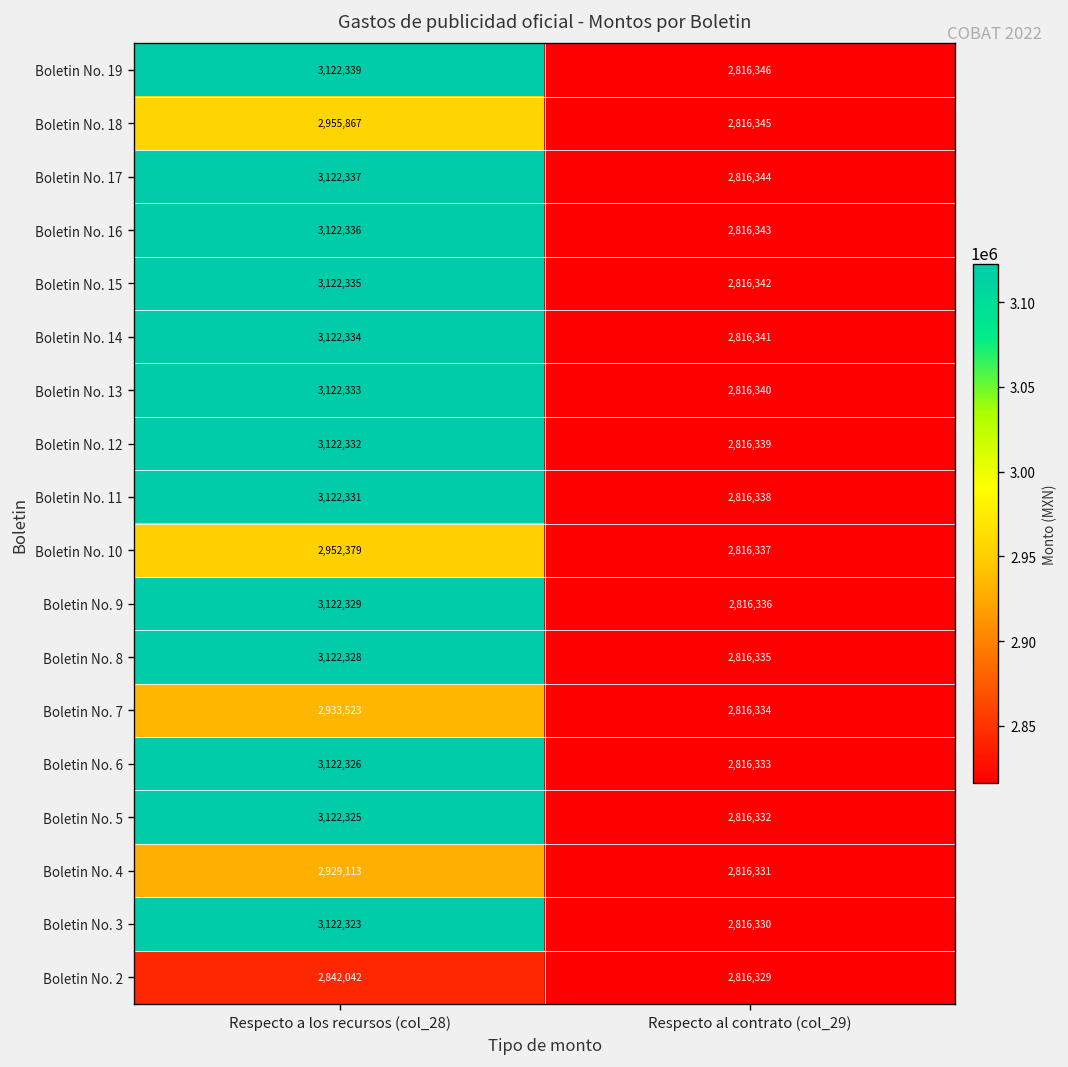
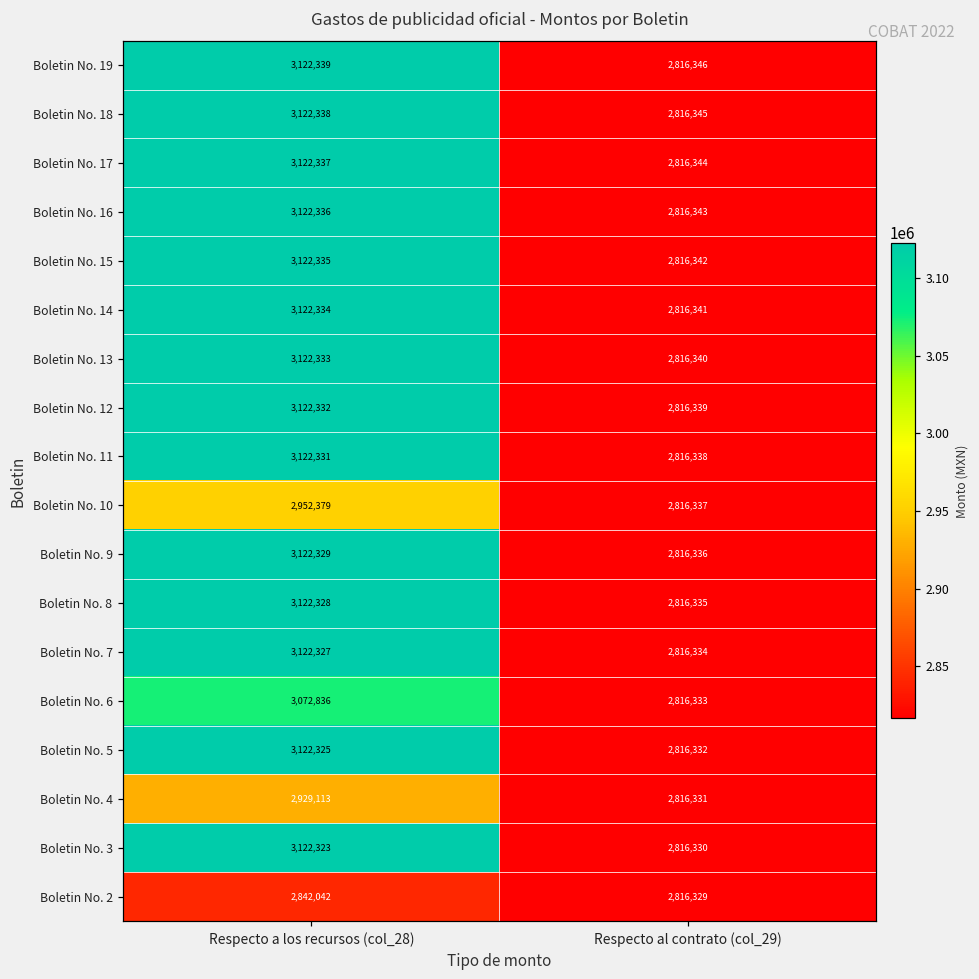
Boletin No. 18, Respecto a los recursos (col_28): 2,955,867 -> 3,122,338
Boletin No. 7, Respecto a los recursos (col_28): 2,933,523 -> 3,122,327
Boletin No. 6, Respecto a los recursos (col_28): 3,122,326 -> 3,072,836
